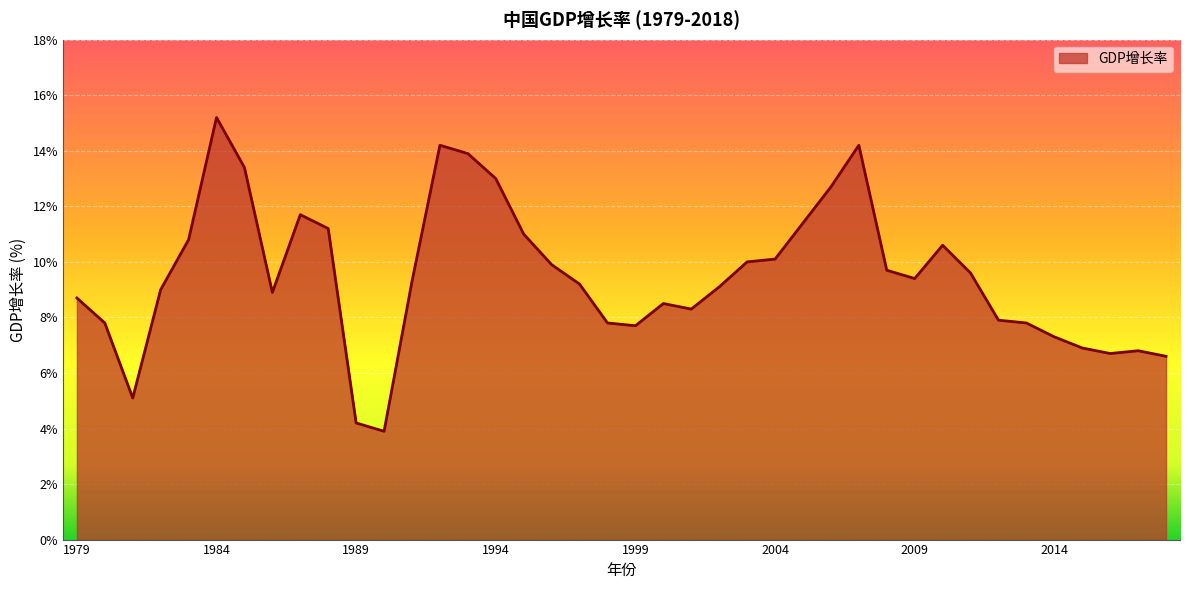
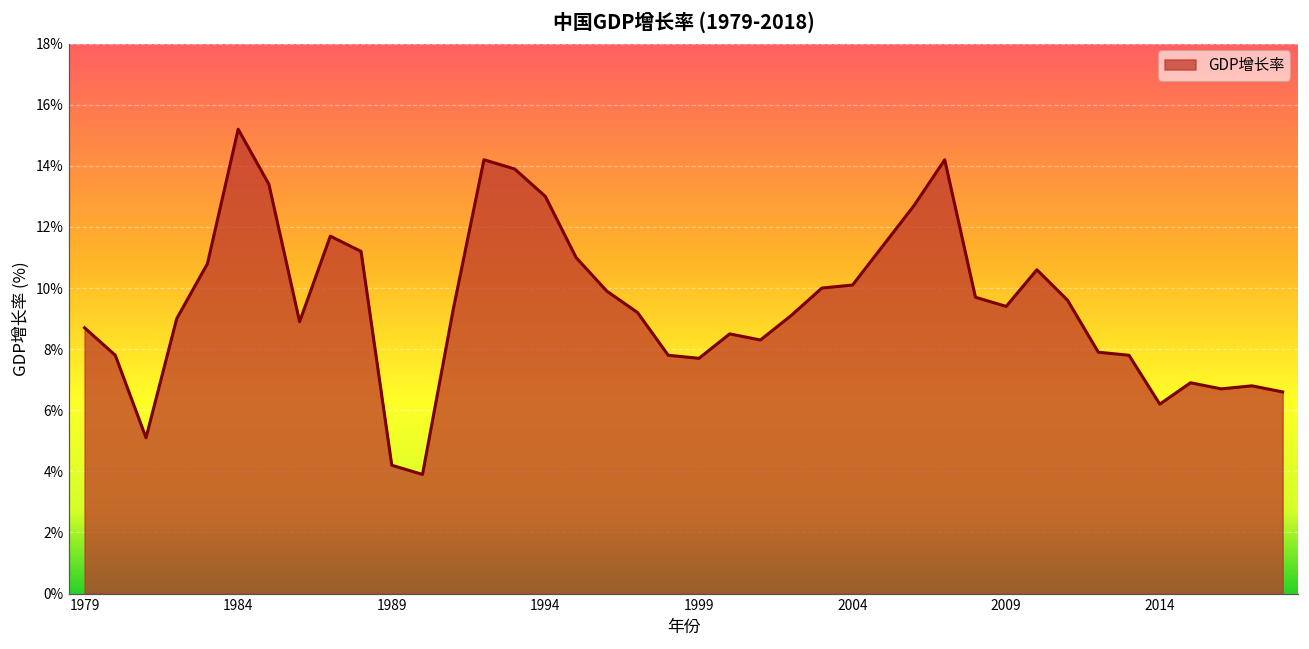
2014: 7.3% -> 6.2%
